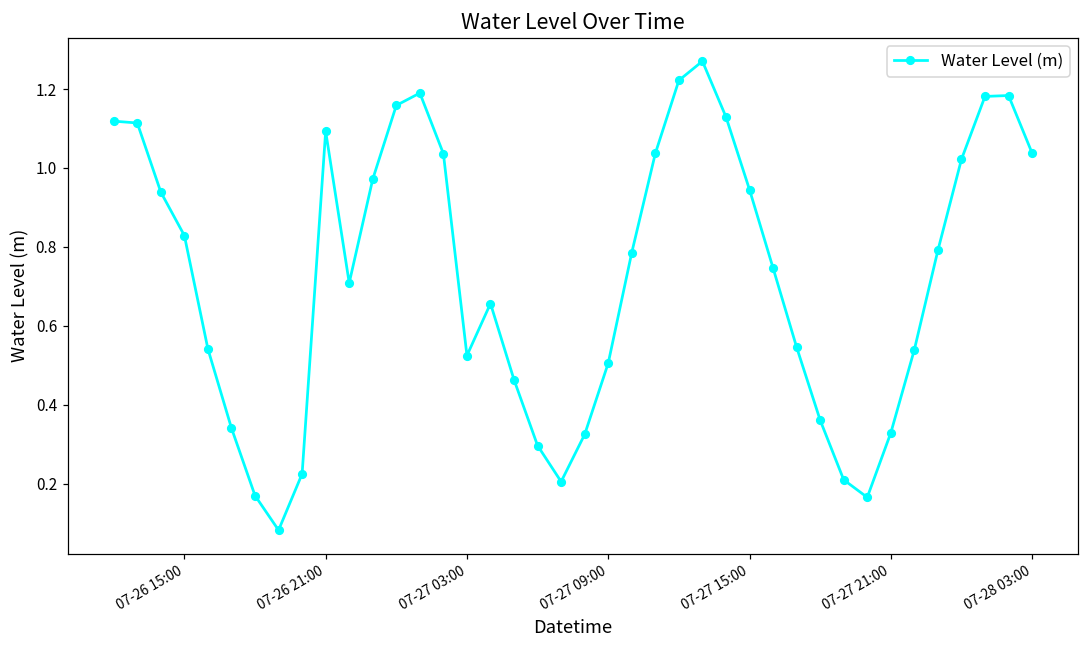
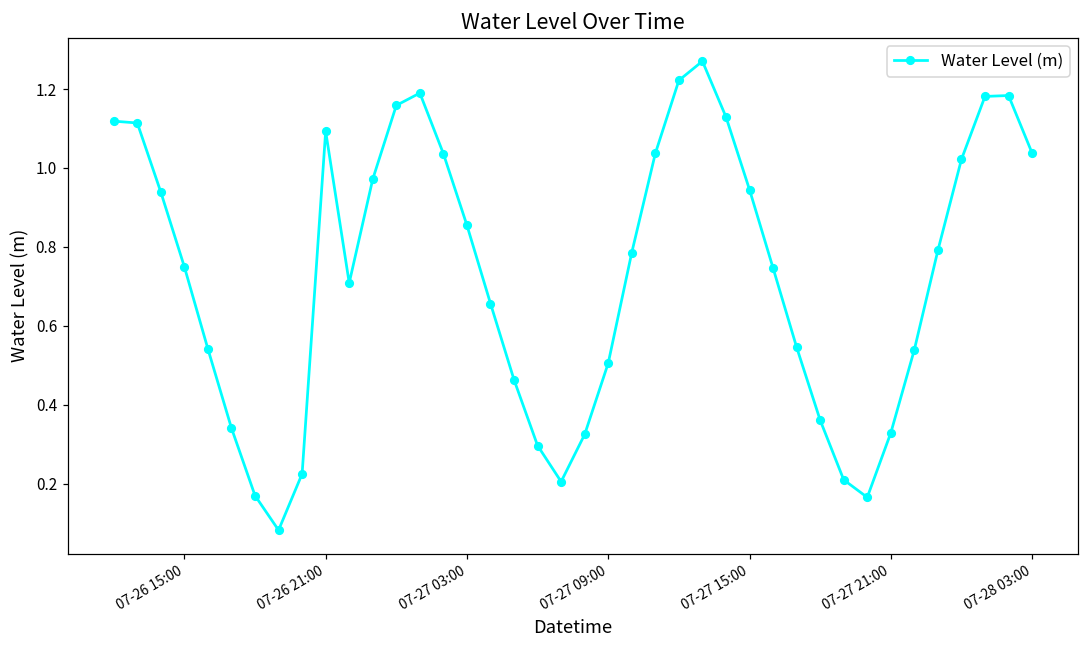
07-26 15:00: 0.83 -> 0.75
07-27 03:00: 0.52 -> 0.85
